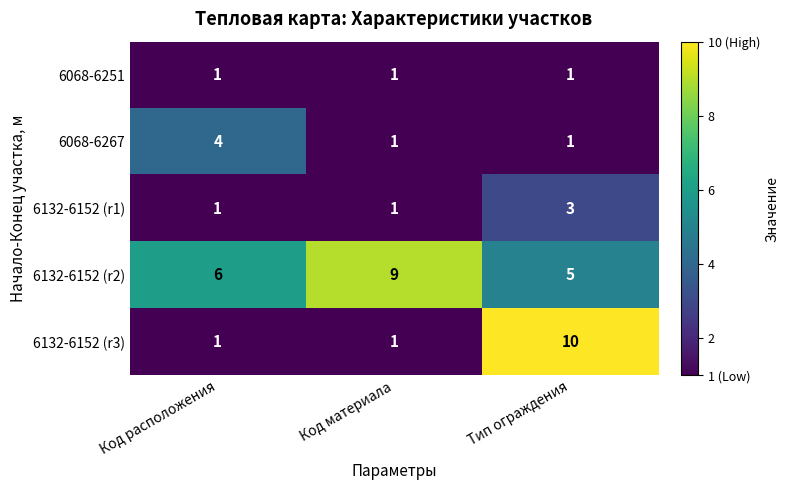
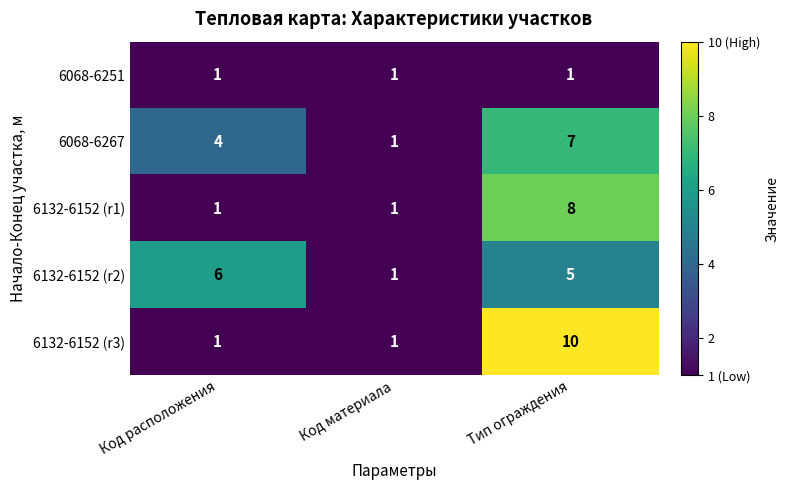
6068-6267, Тип ограждения: 1 -> 7
6132-6152 (r1), Тип ограждения: 3 -> 8
6132-6152 (r2), Код материала: 9 -> 1
